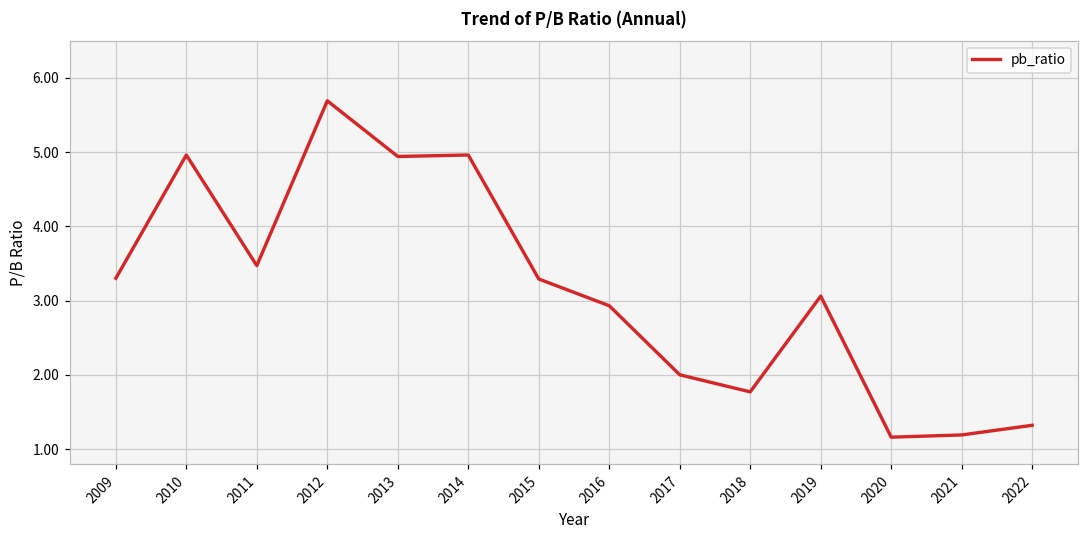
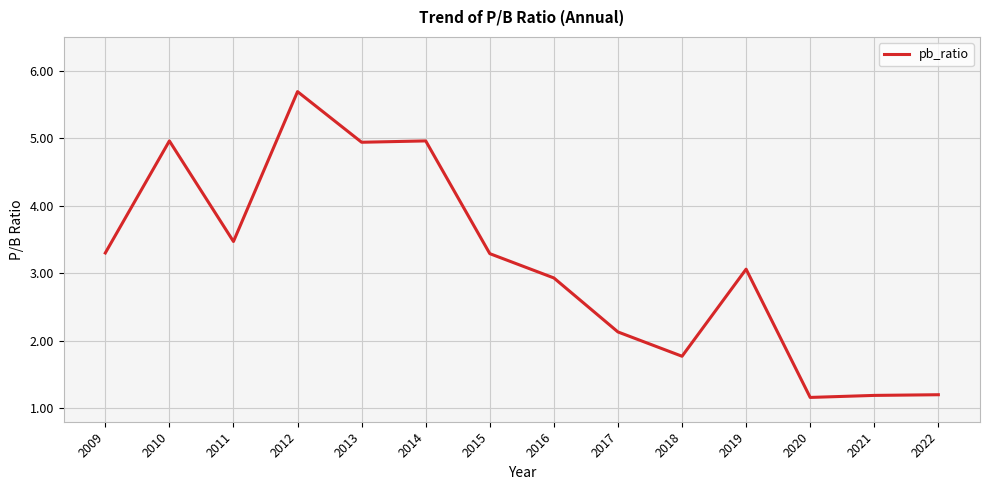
2017: 2.0 -> 2.1
2022: 1.3 -> 1.2
